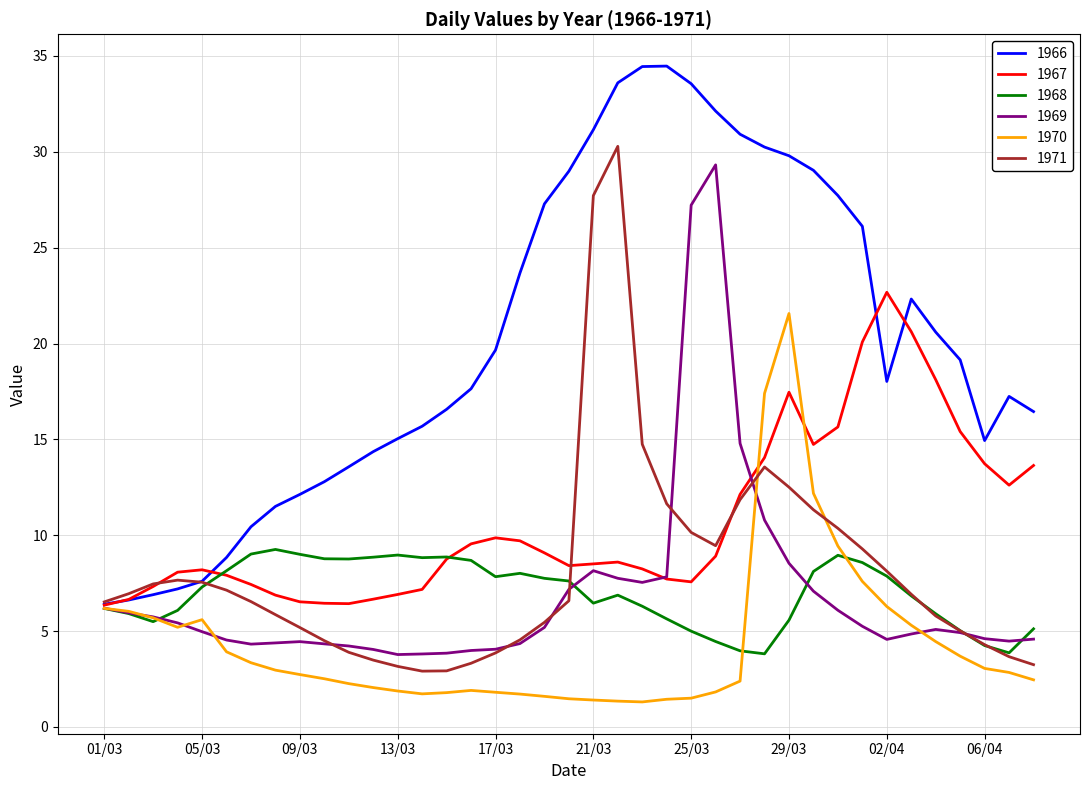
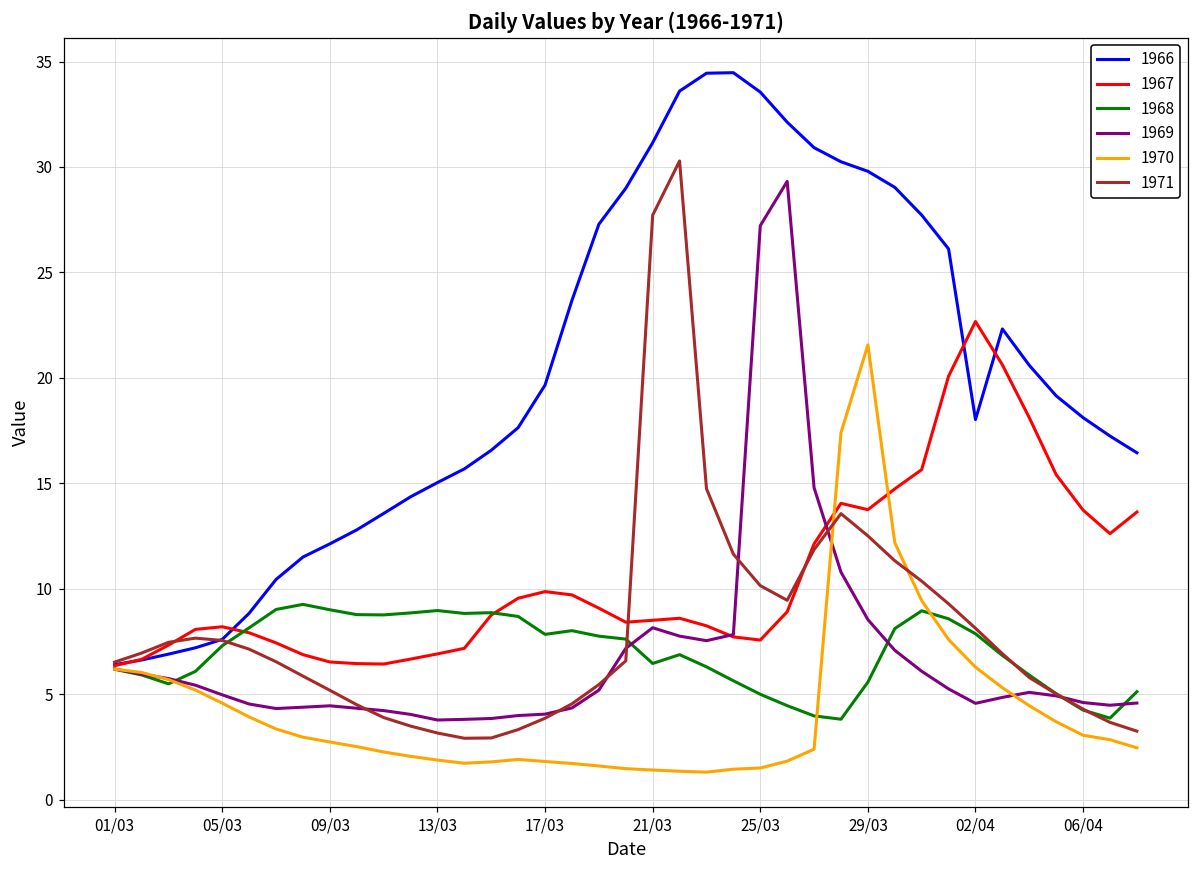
1970, 05/03: 5.6 -> 4.6
1967, 29/03: 17.5 -> 13.8
1966, 06/04: 14.9 -> 18.1
